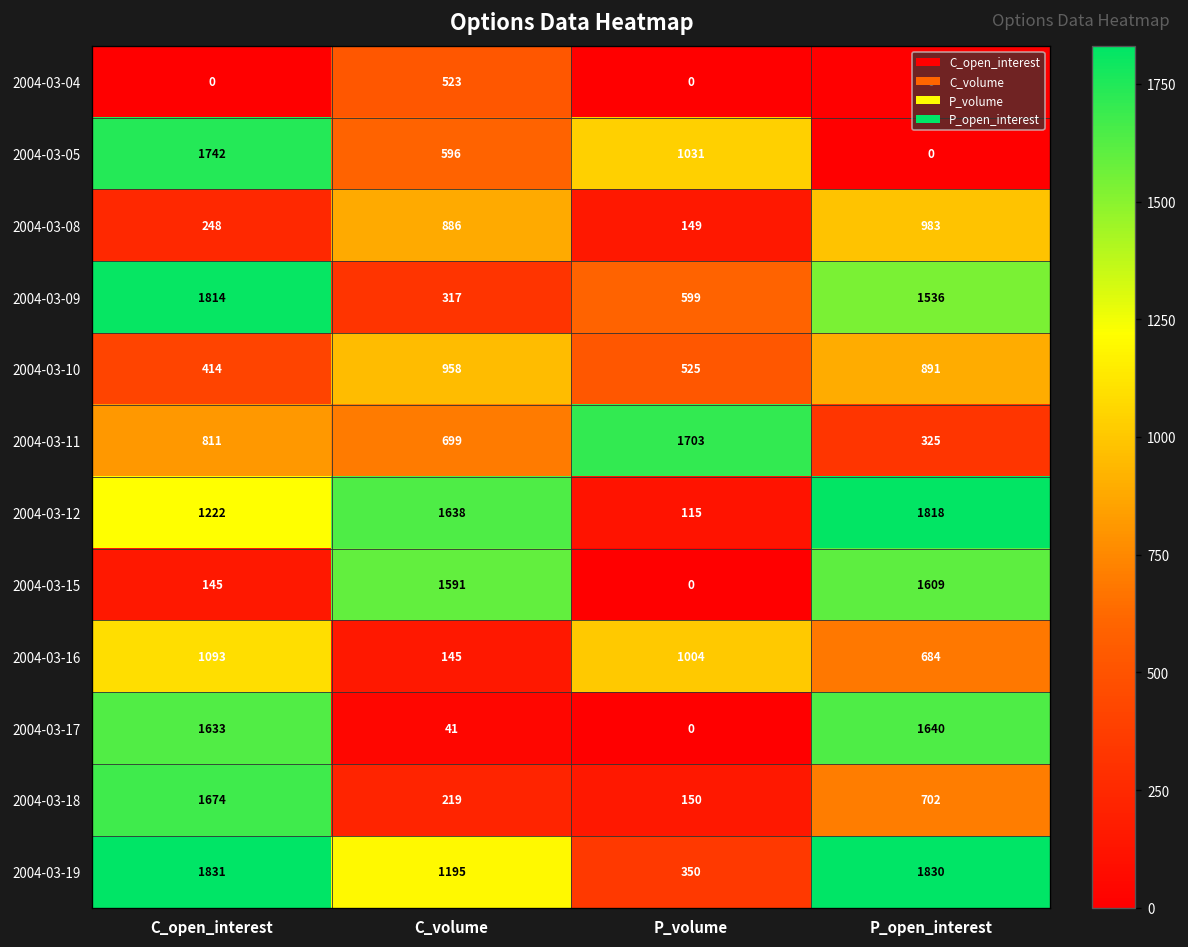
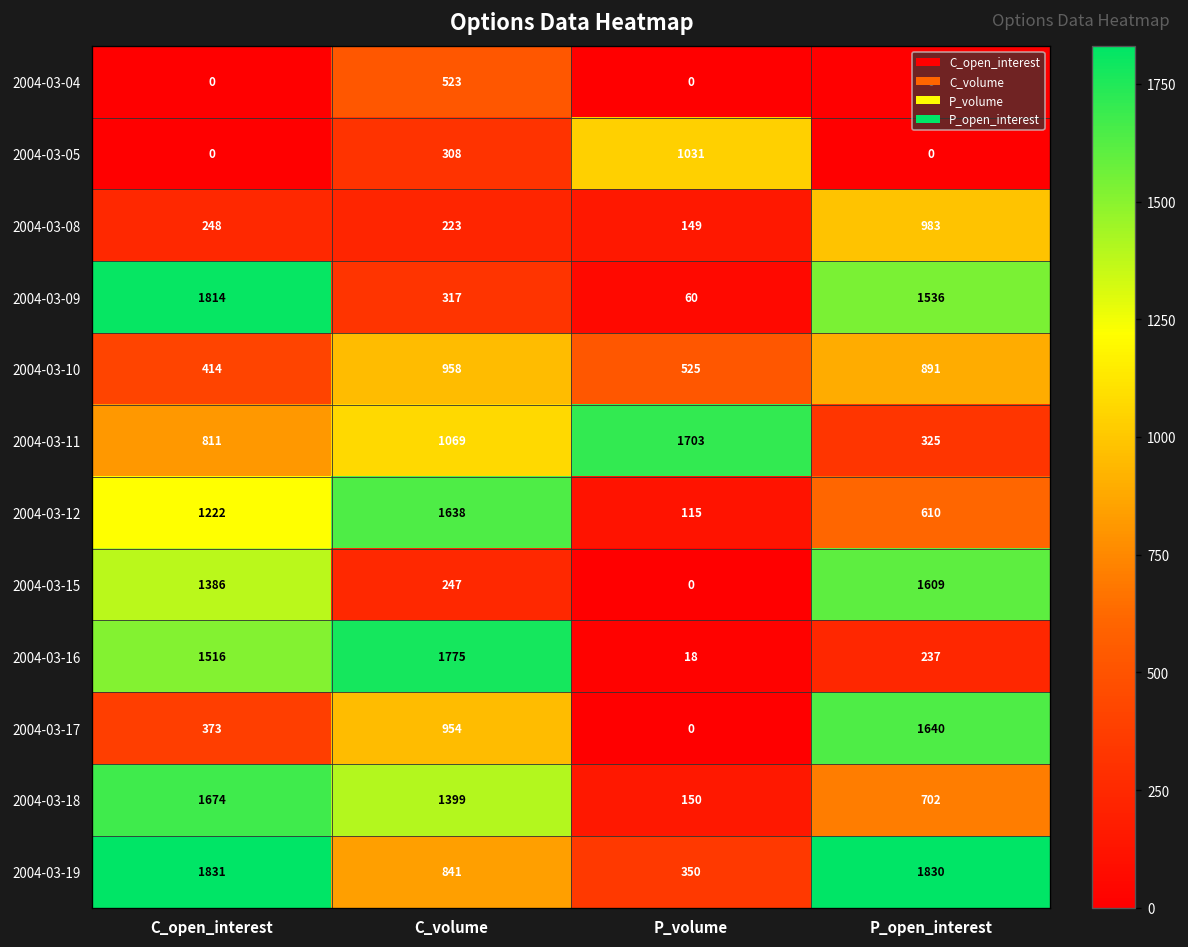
2004-03-05, C_open_interest: 1742 -> 0
2004-03-05, C_volume: 596 -> 308
2004-03-08, C_volume: 886 -> 223
2004-03-09, P_volume: 599 -> 60
2004-03-11, C_volume: 699 -> 1069
2004-03-12, P_open_interest: 1818 -> 610
2004-03-15, C_open_interest: 145 -> 1386
2004-03-15, C_volume: 1591 -> 247
2004-03-16, C_open_interest: 1093 -> 1516
2004-03-16, C_volume: 145 -> 1775
2004-03-16, P_volume: 1004 -> 18
2004-03-16, P_open_interest: 684 -> 237
2004-03-17, C_open_interest: 1633 -> 373
2004-03-17, C_volume: 41 -> 954
2004-03-18, C_volume: 219 -> 1399
2004-03-19, C_volume: 1195 -> 841
